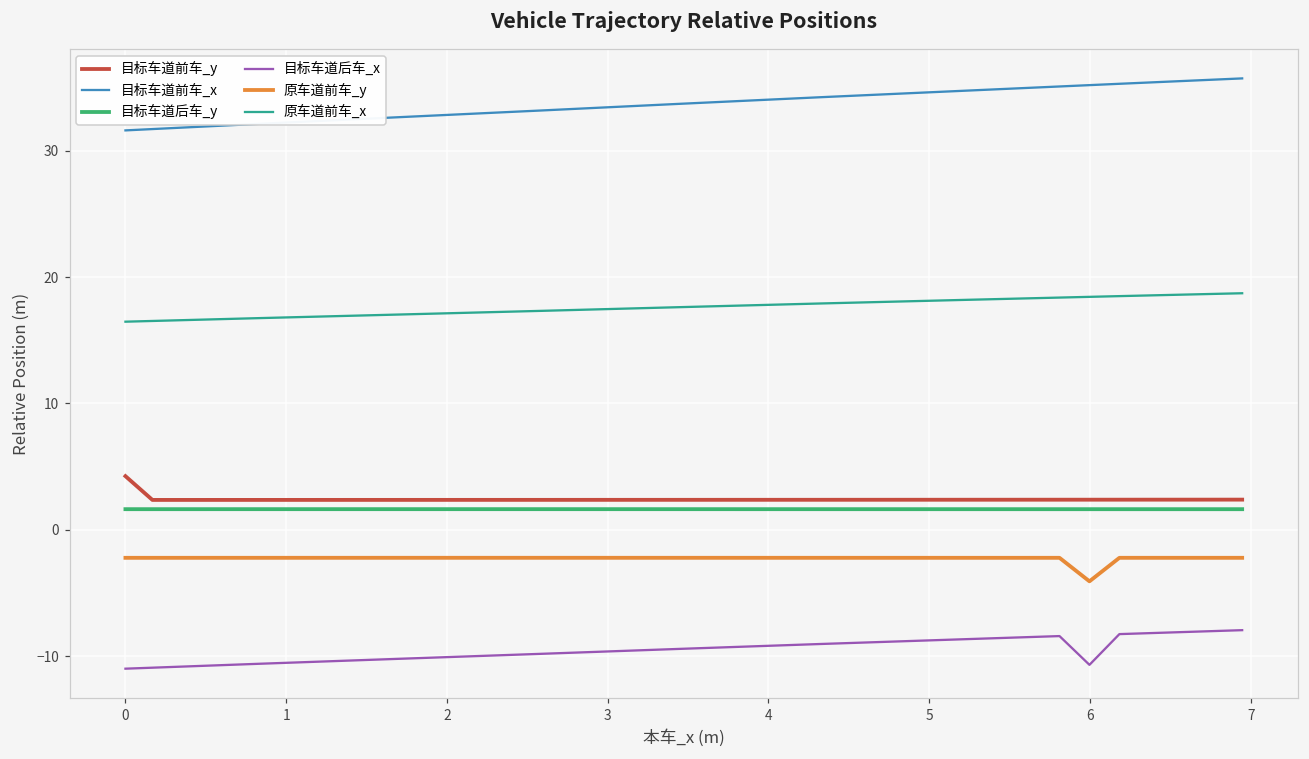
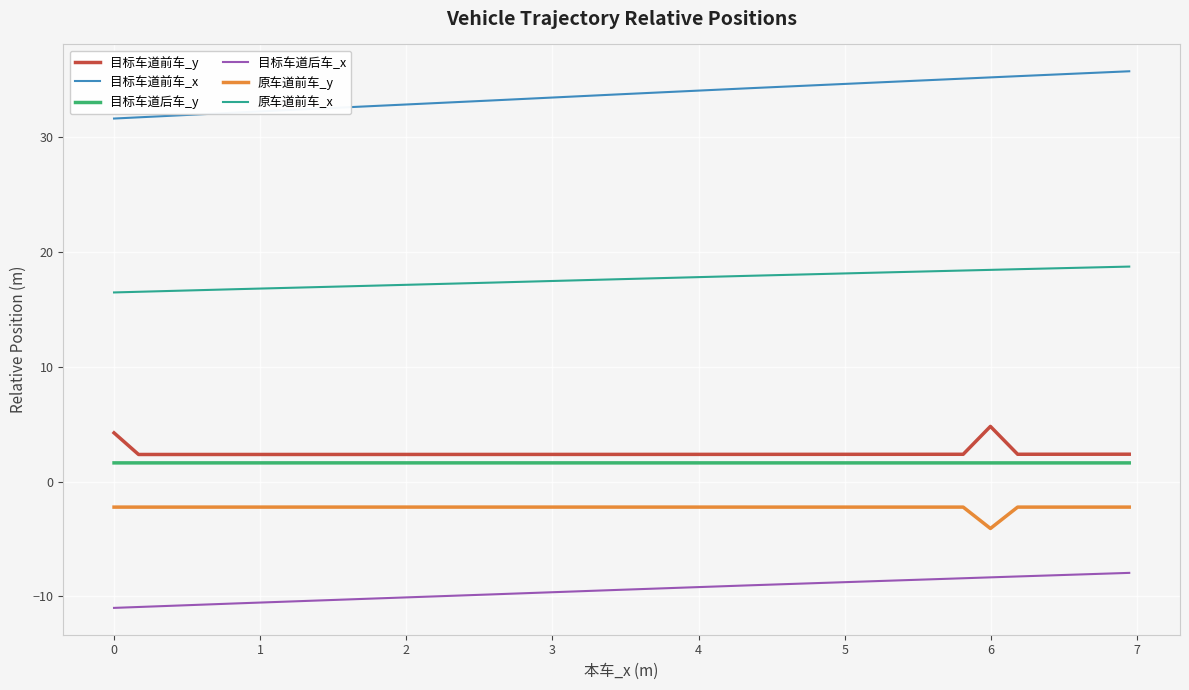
目标车道前车_y, 6: 2.4 -> 4.8
目标车道后车_x, 6: -10.7 -> -8.3
